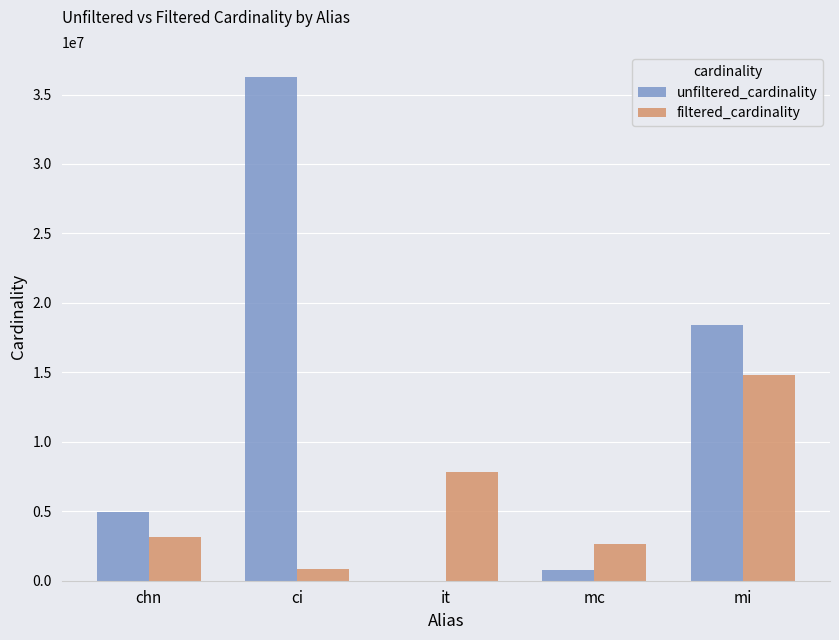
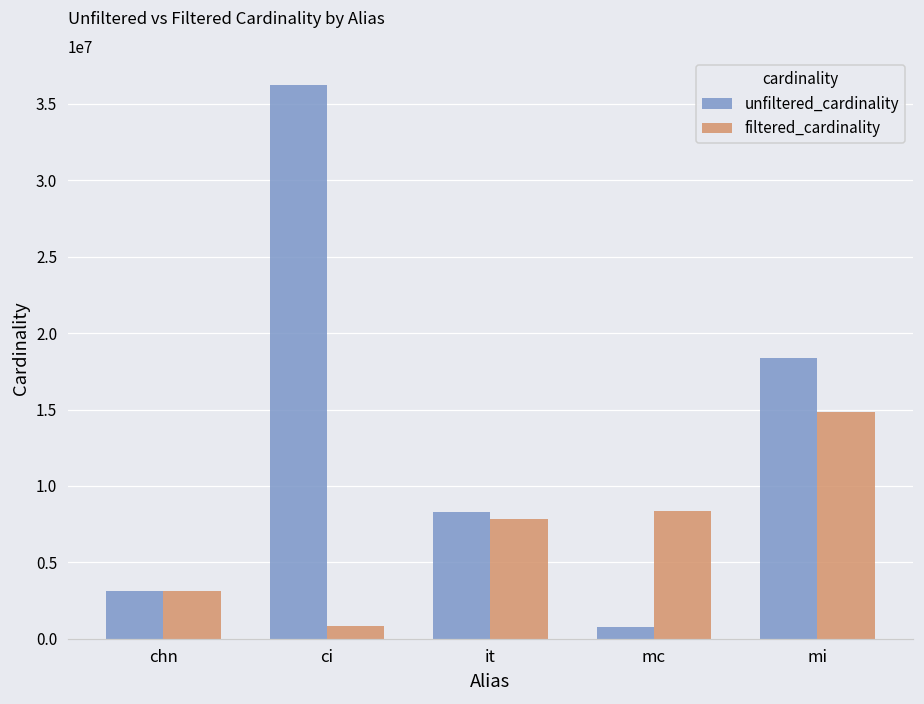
unfiltered_cardinality, chn: 4900000 -> 3100000
unfiltered_cardinality, it: 0 -> 8300000
filtered_cardinality, mc: 2600000 -> 8400000
